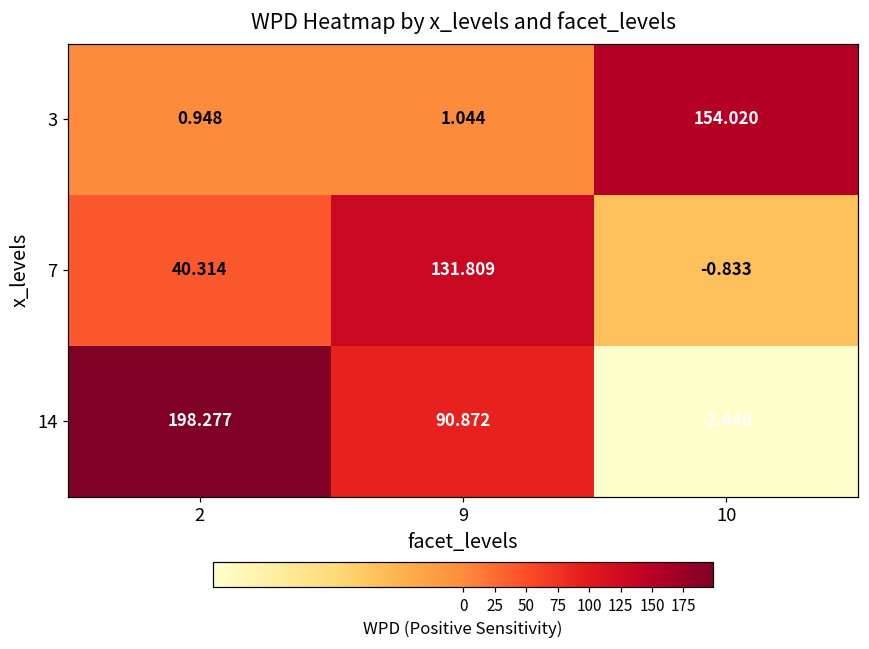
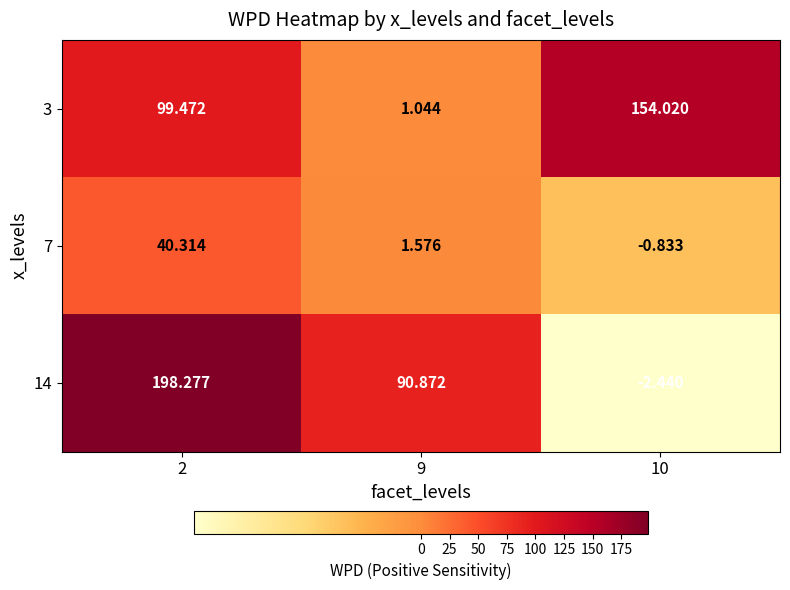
3, 2: 0.948 -> 99.472
7, 9: 131.809 -> 1.576
